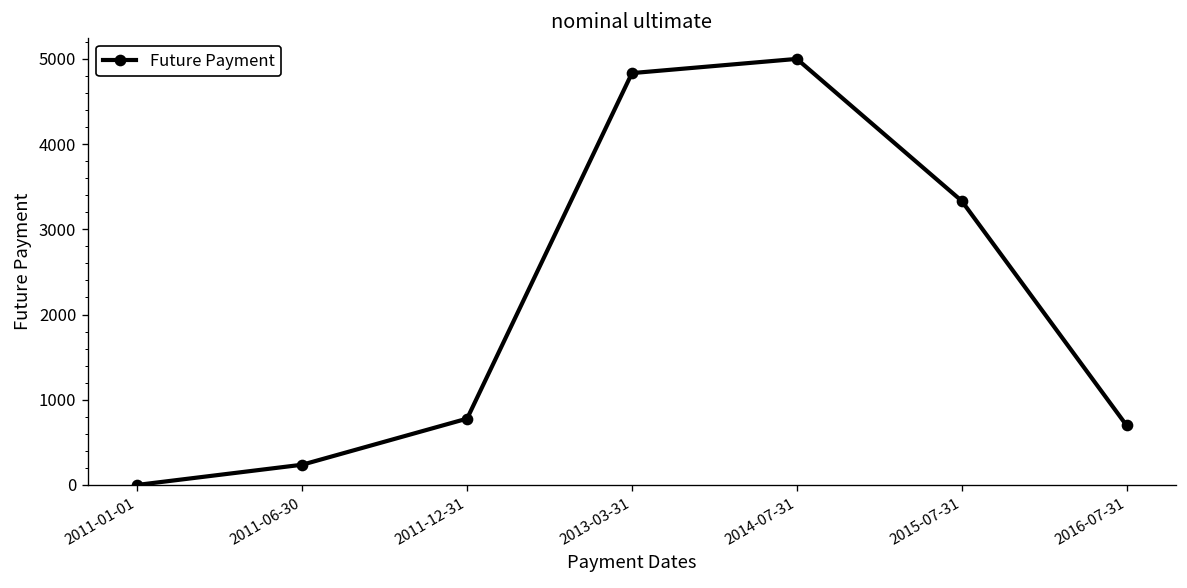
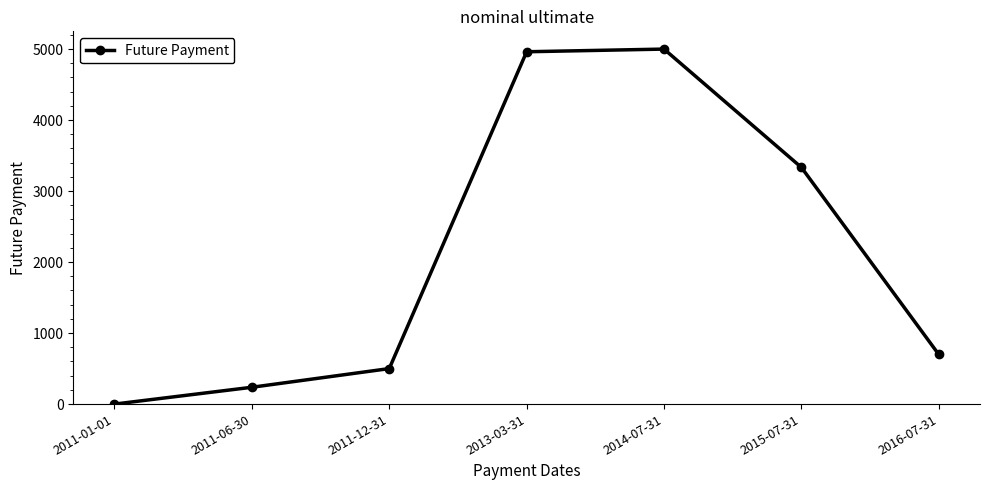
2011-12-31: 800 -> 500
2013-03-31: 4800 -> 5000
